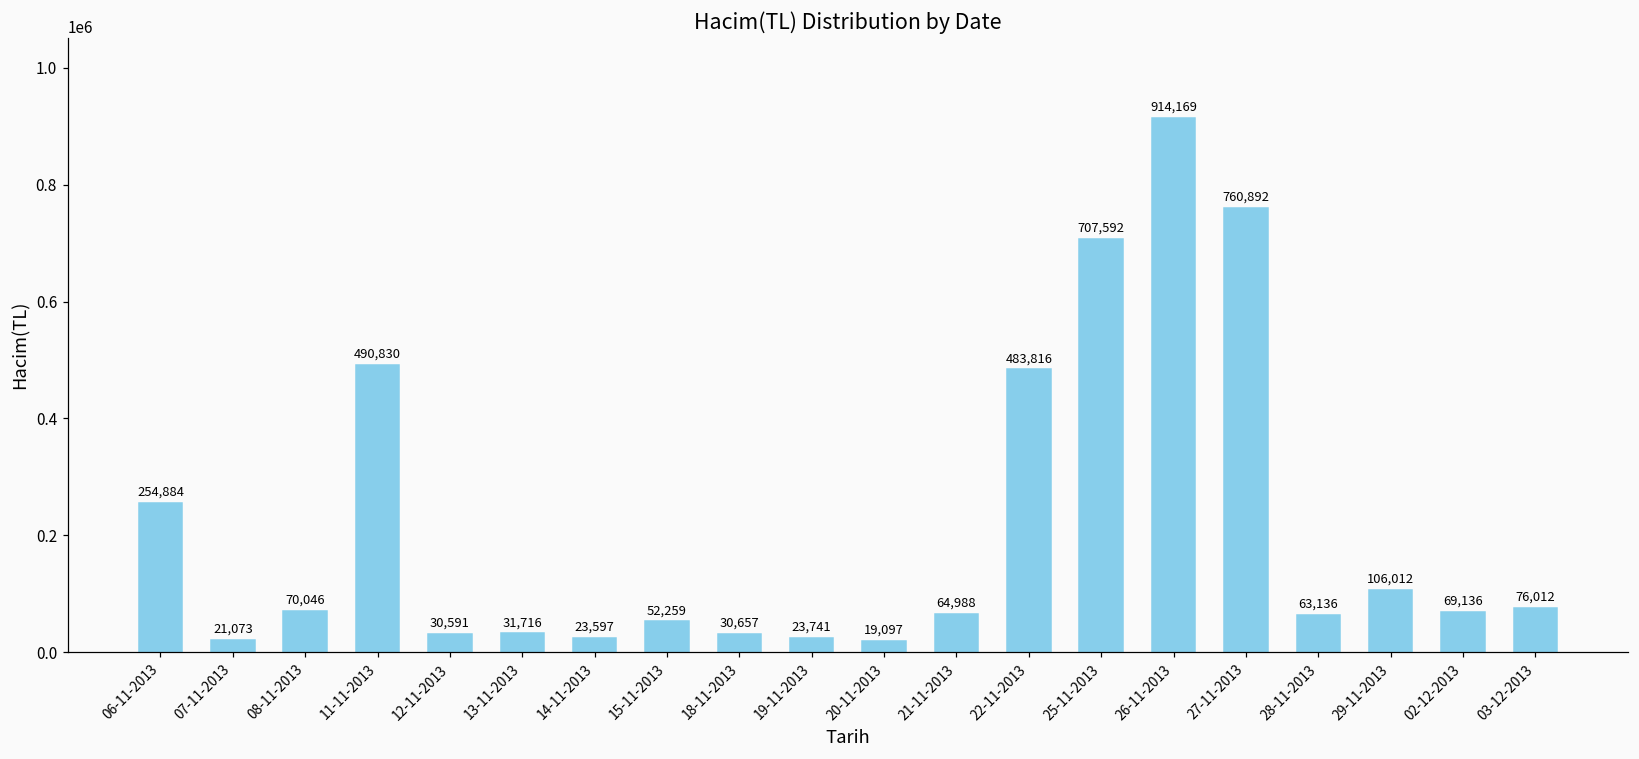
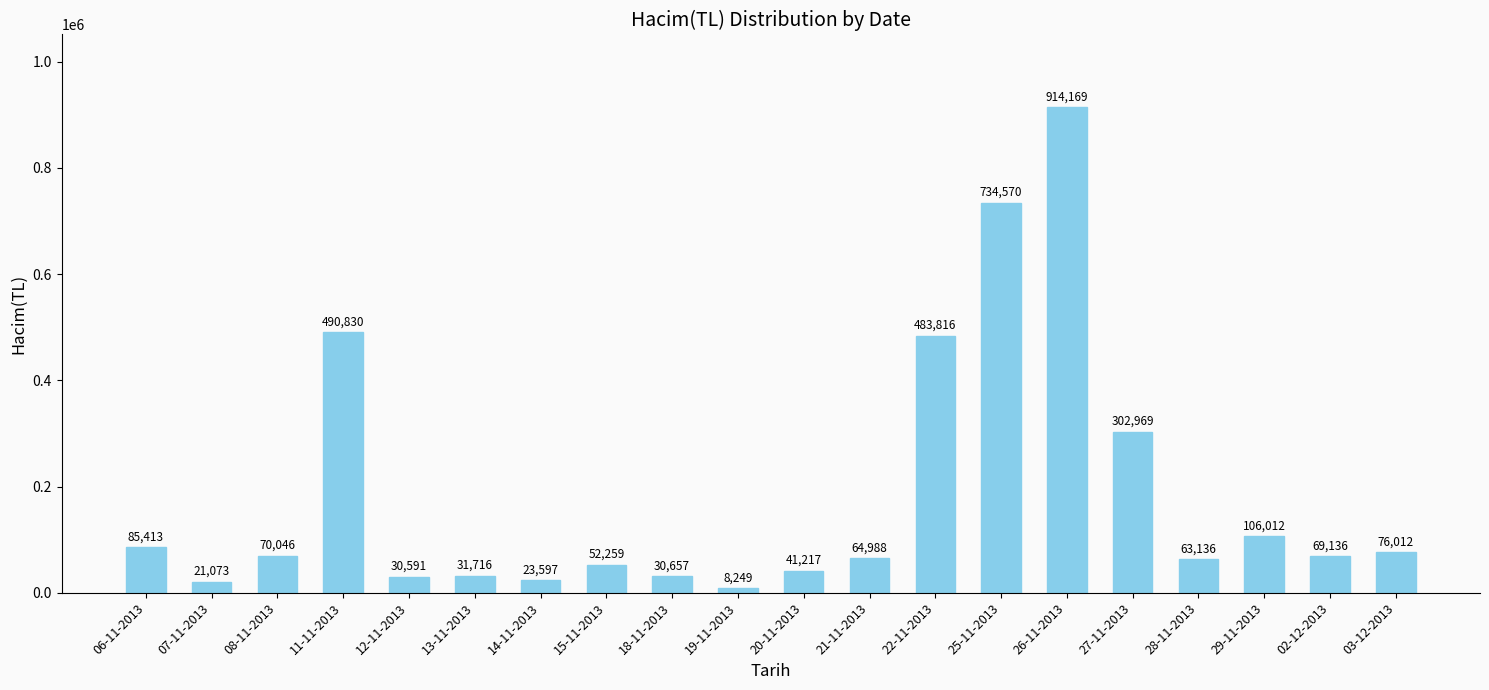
06-11-2013: 254,884 -> 85,413
19-11-2013: 23,741 -> 8,249
20-11-2013: 19,097 -> 41,217
25-11-2013: 707,592 -> 734,570
27-11-2013: 760,892 -> 302,969
